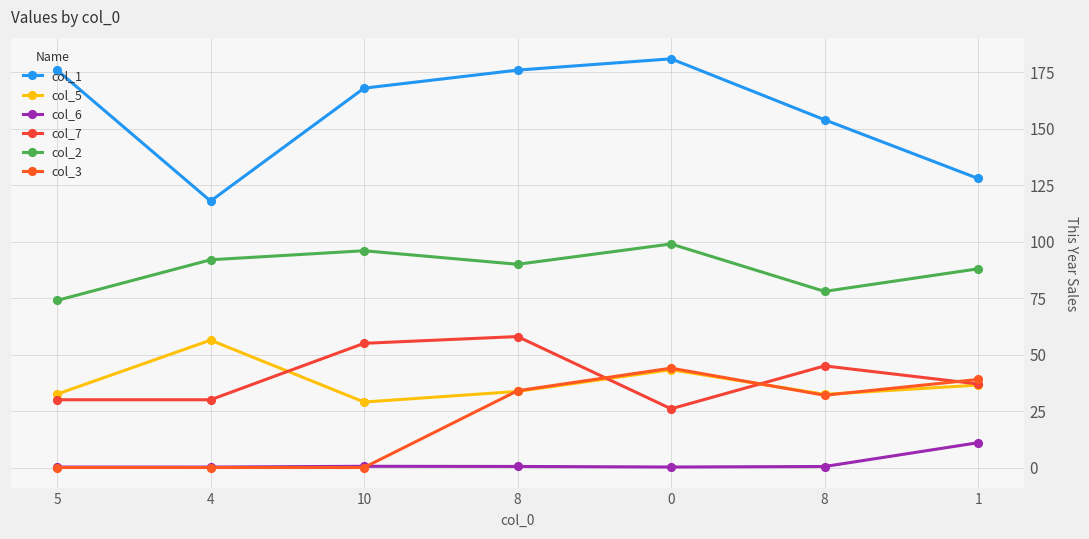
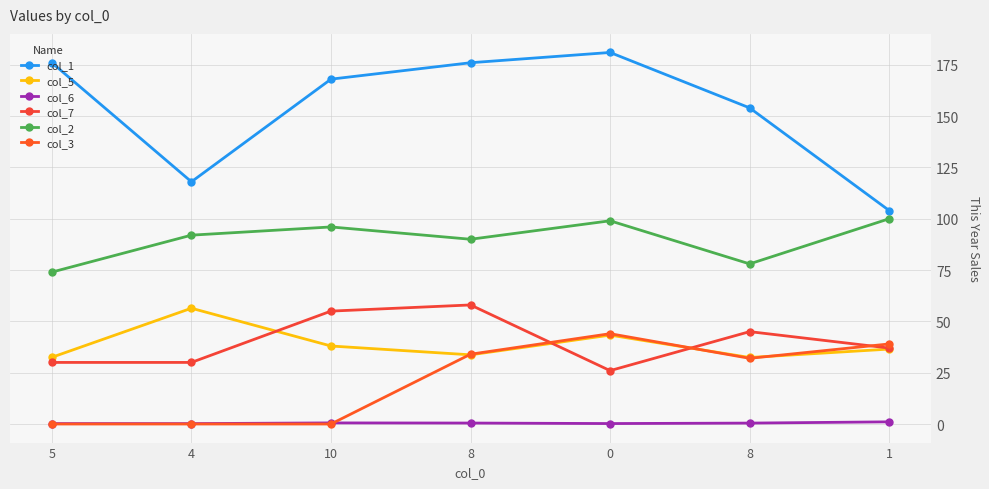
col_5, 10: 29 -> 38
col_1, 1: 128 -> 104
col_6, 1: 11 -> 1
col_2, 1: 88 -> 100
